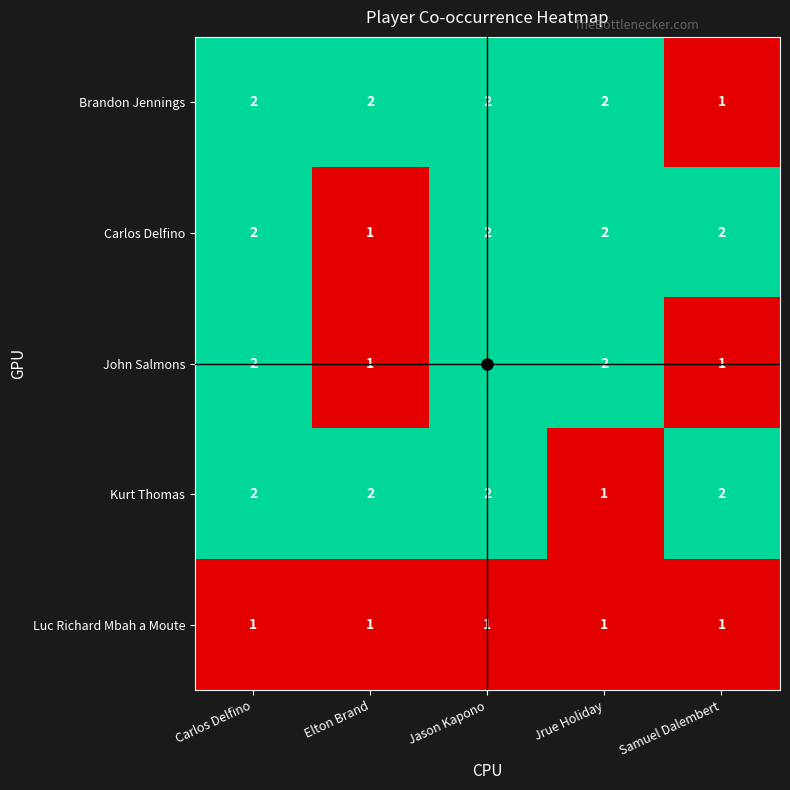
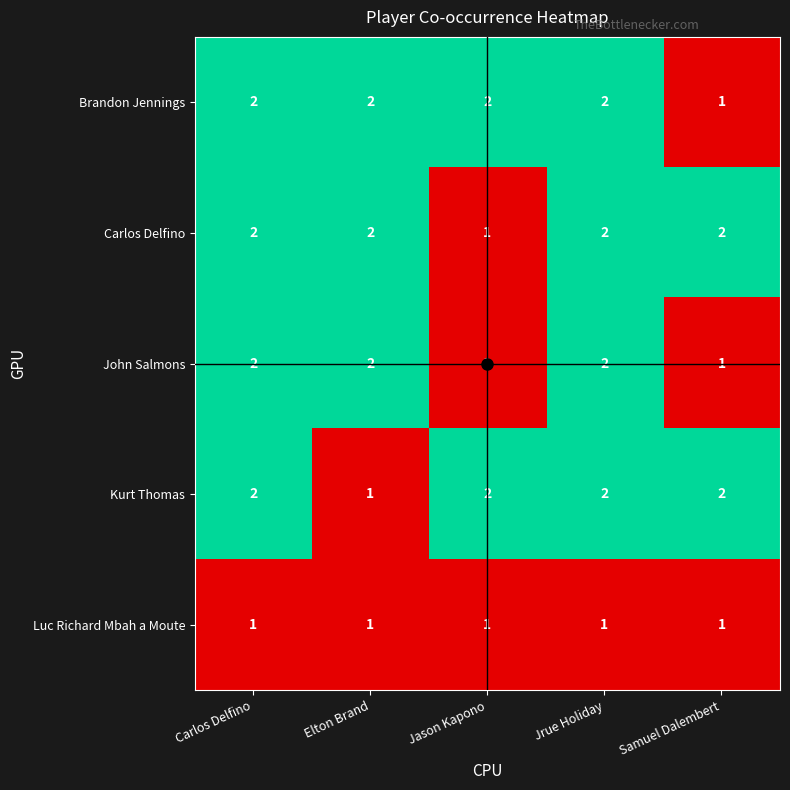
Carlos Delfino, Elton Brand: 1 -> 2
Carlos Delfino, Jason Kapono: 2 -> 1
John Salmons, Elton Brand: 1 -> 2
John Salmons, Jason Kapono: 2 -> 1
Kurt Thomas, Elton Brand: 2 -> 1
Kurt Thomas, Jrue Holiday: 1 -> 2
